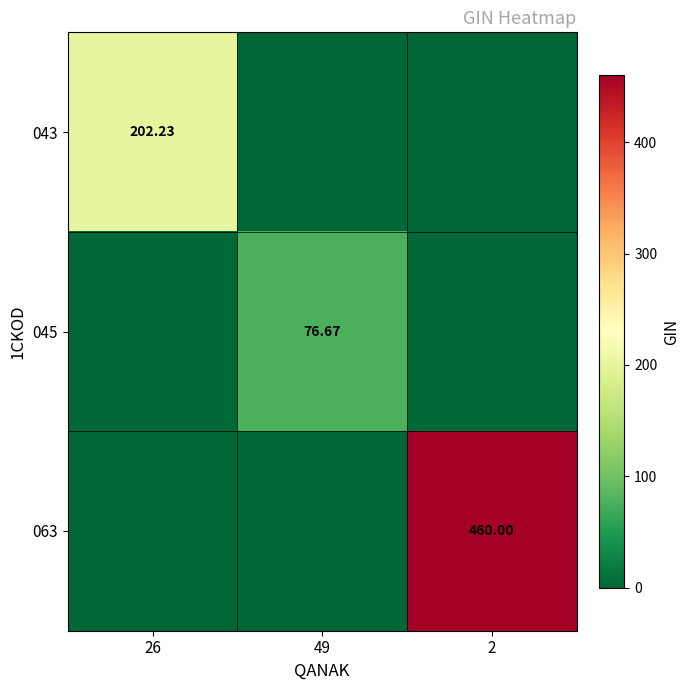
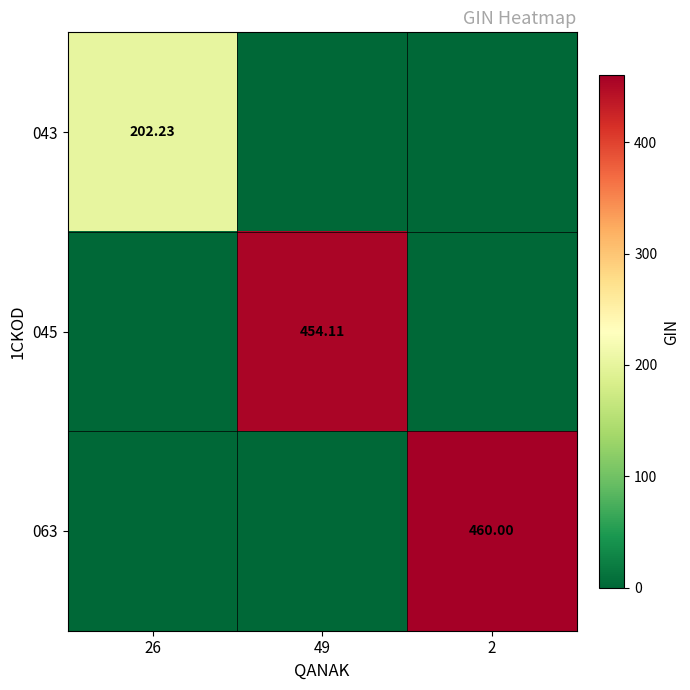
045, 49: 76.67 -> 454.11
